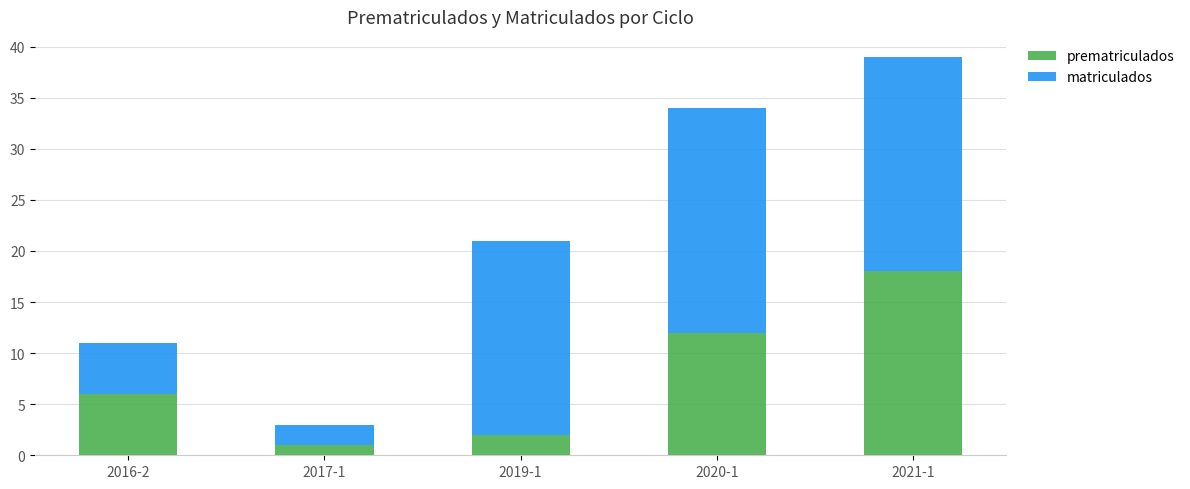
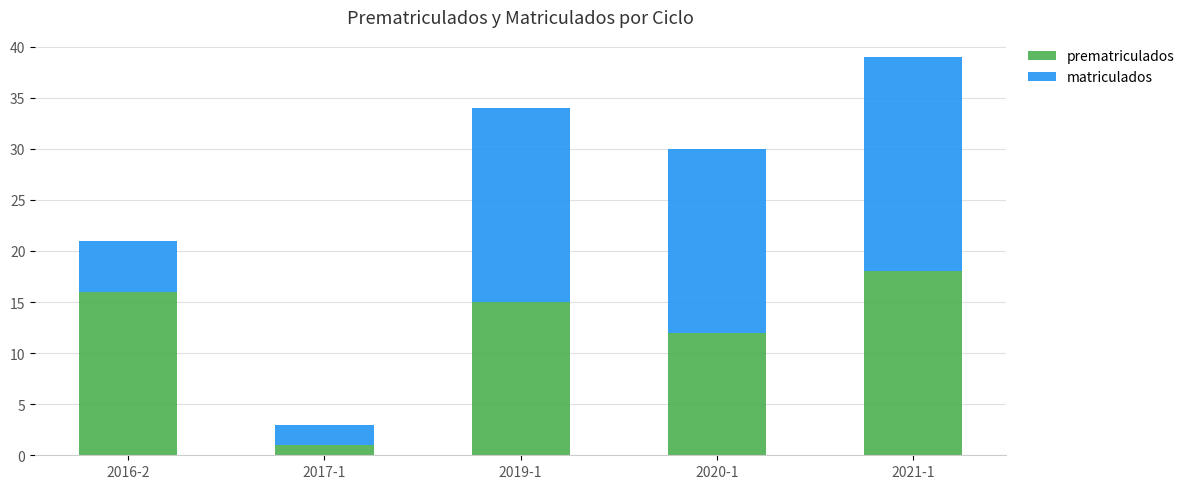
prematriculados, 2016-2: 6 -> 16
prematriculados, 2019-1: 2 -> 15
matriculados, 2020-1: 22 -> 18
